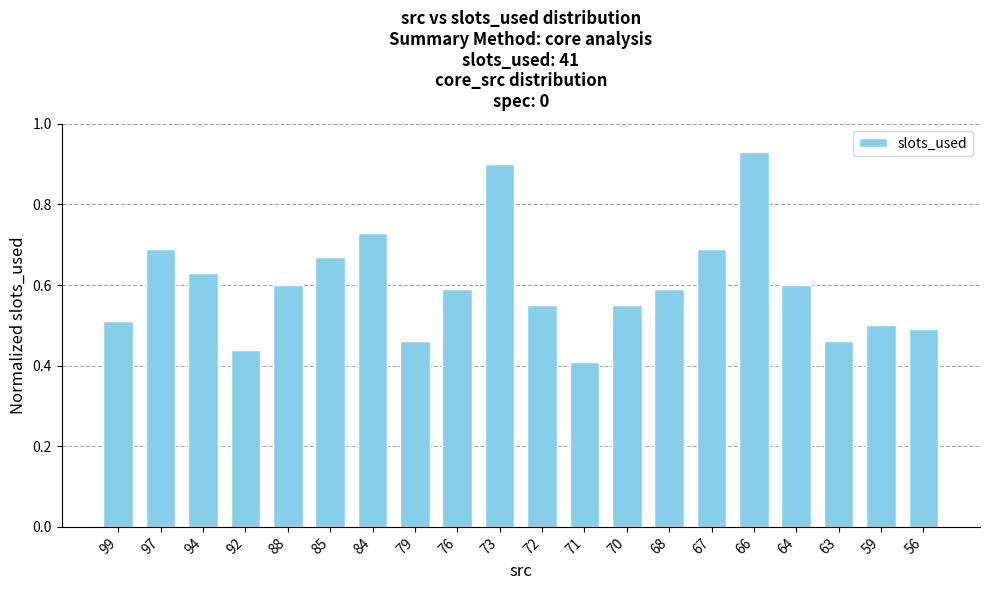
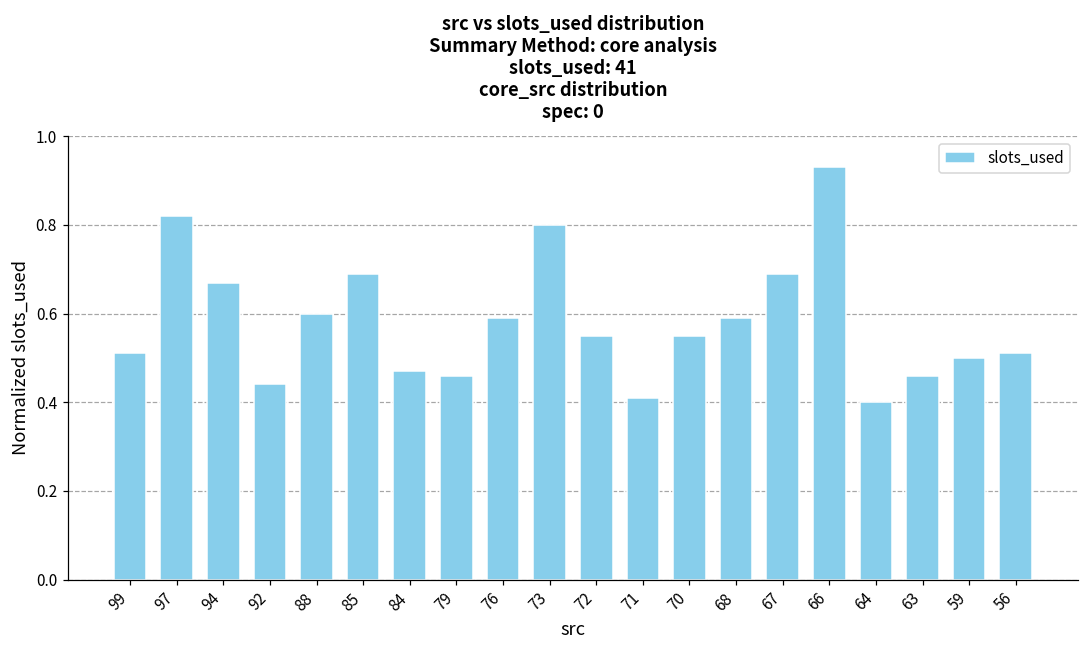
97: 0.69 -> 0.82
94: 0.63 -> 0.67
85: 0.67 -> 0.69
84: 0.73 -> 0.47
73: 0.9 -> 0.8
64: 0.6 -> 0.4
56: 0.49 -> 0.51
